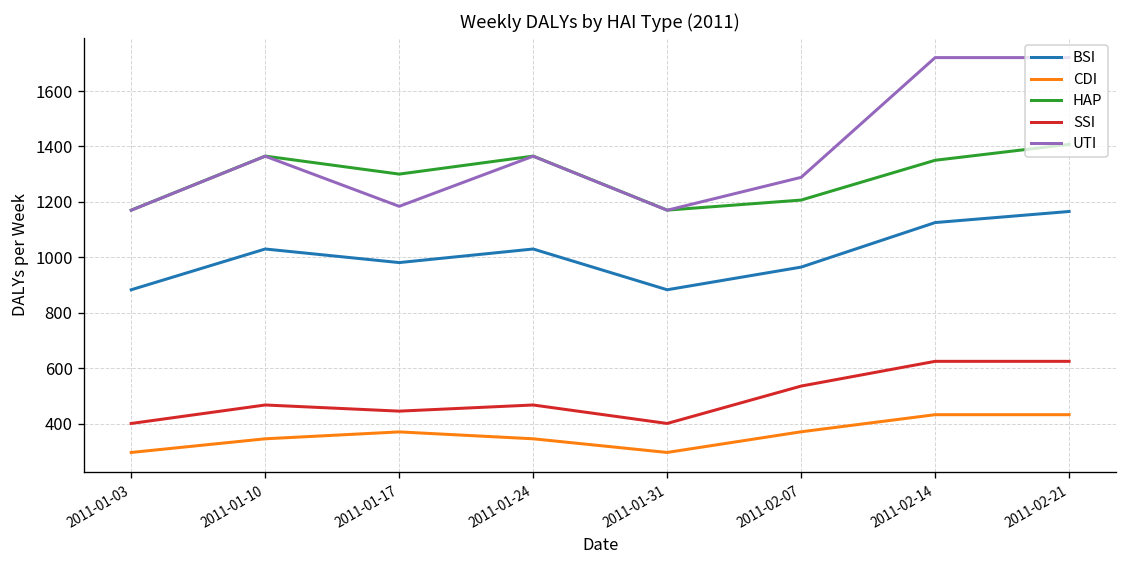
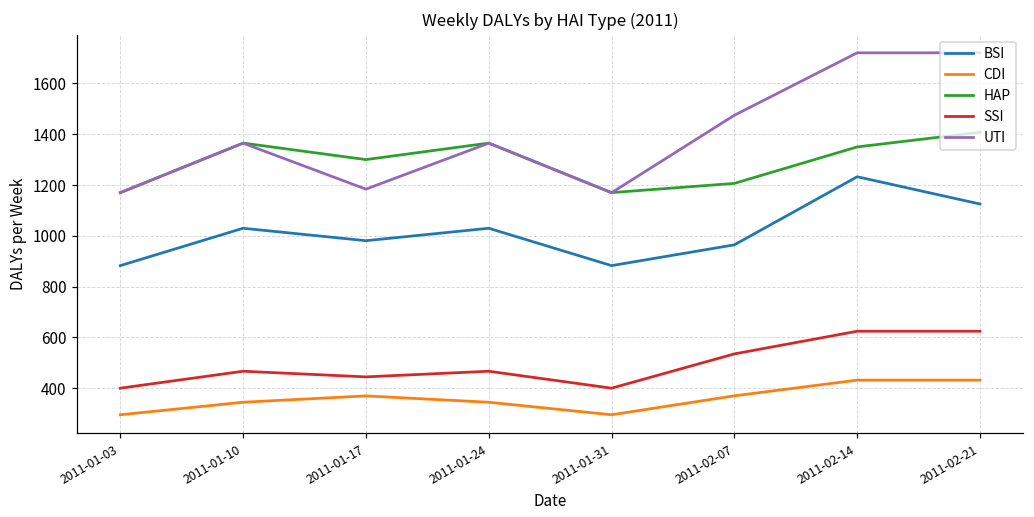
UTI, 2011-02-07: 1290 -> 1470
BSI, 2011-02-14: 1130 -> 1230
BSI, 2011-02-21: 1170 -> 1130
